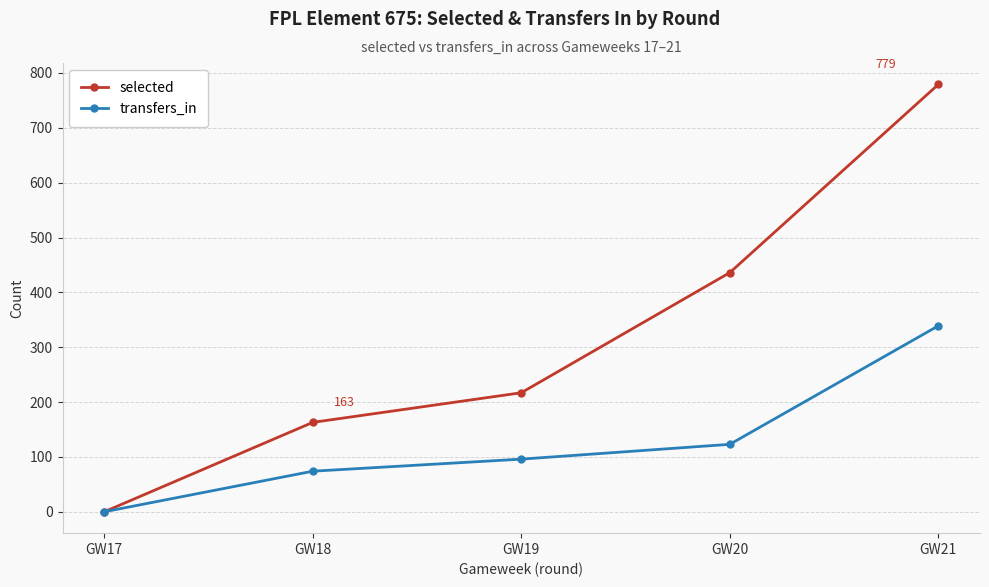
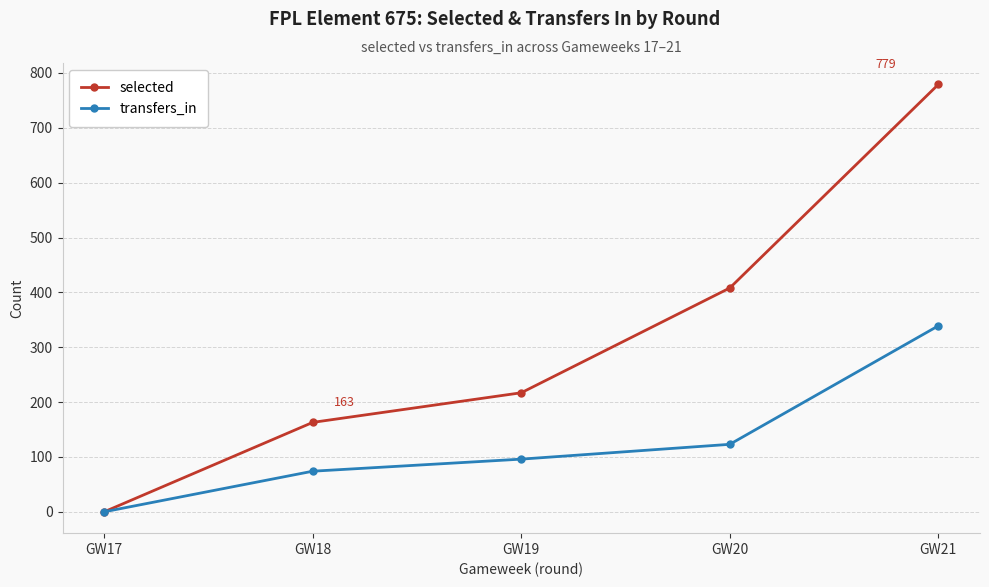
selected, GW20: 440 -> 410
